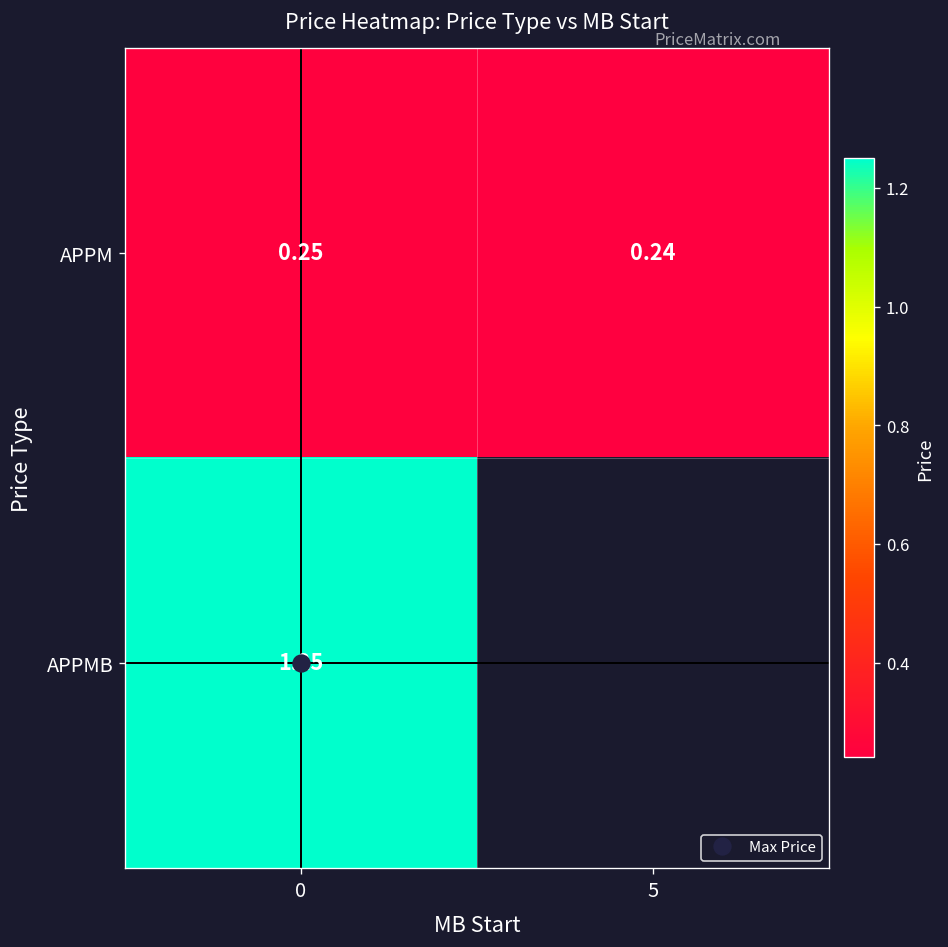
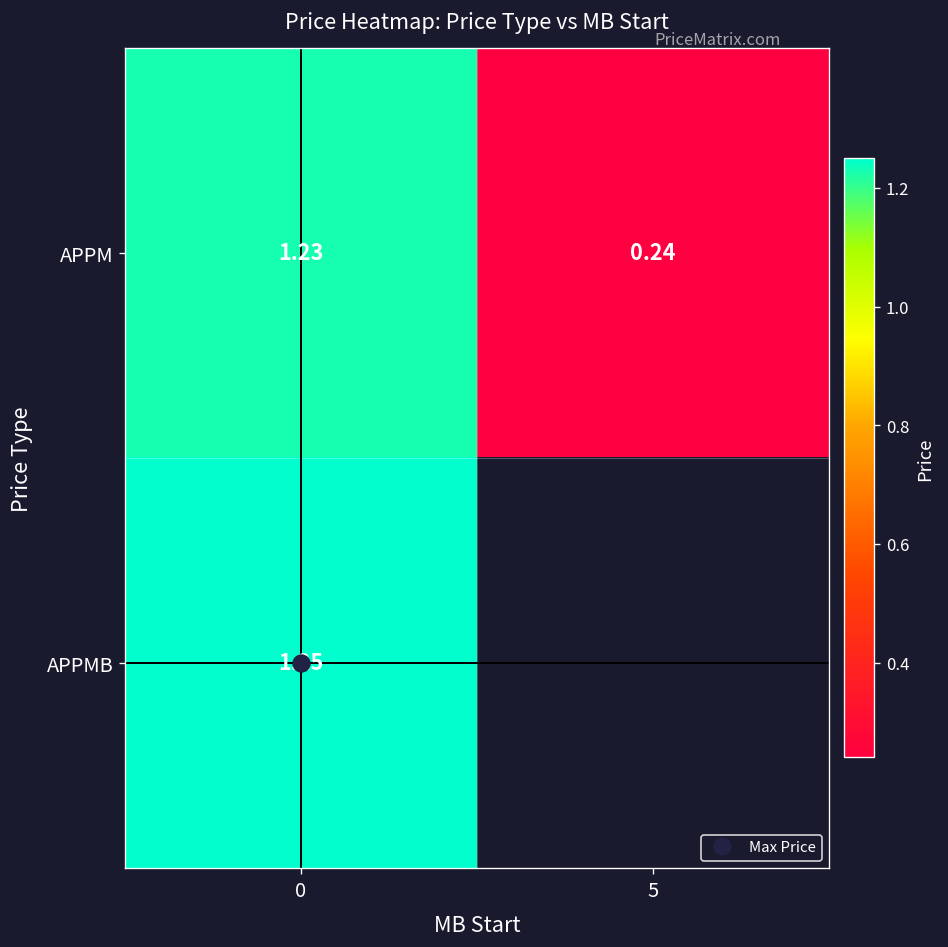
APPM, 0: 0.25 -> 1.23
